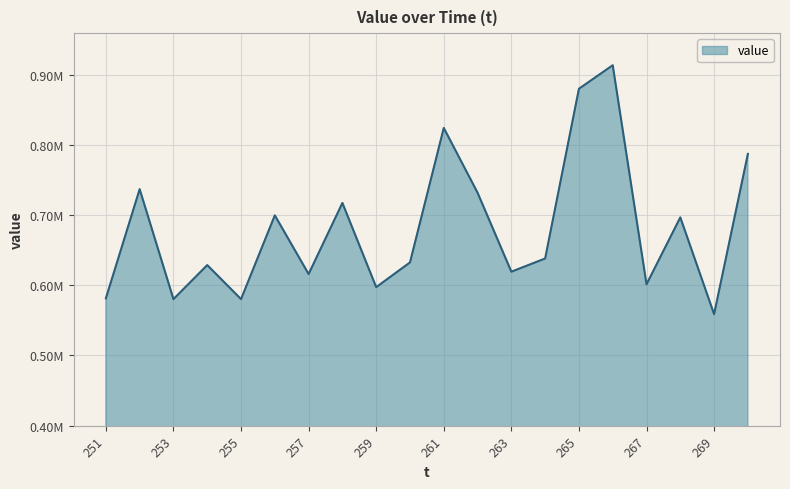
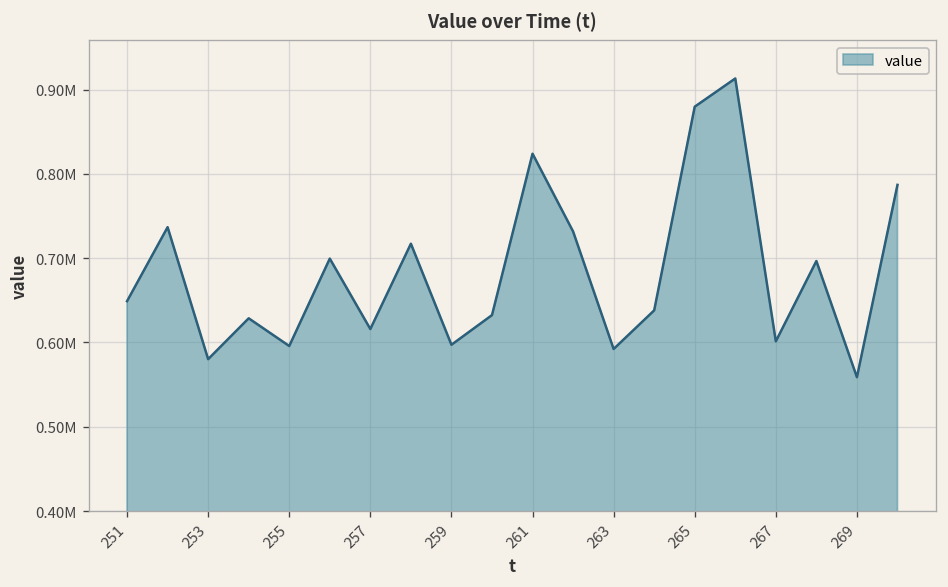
251: 580000 -> 650000
255: 580000 -> 600000
263: 620000 -> 590000
